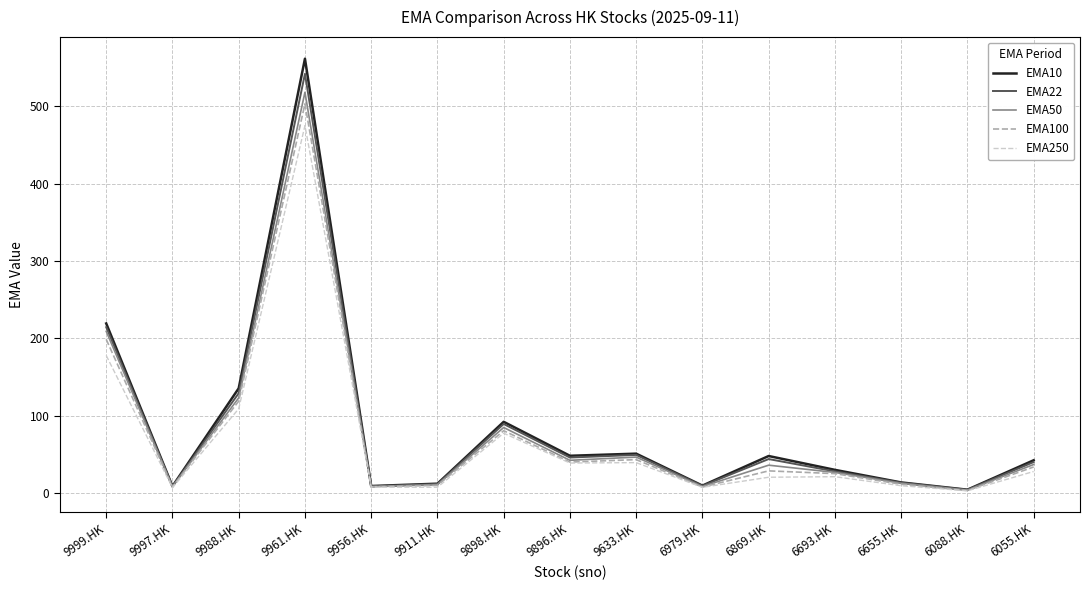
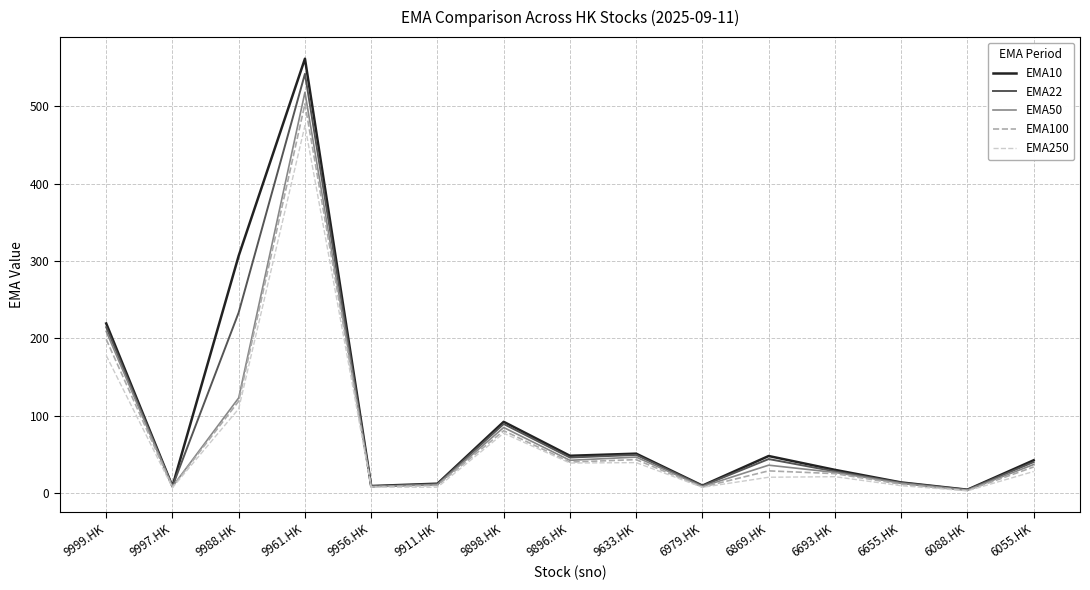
EMA10, 9988.HK: 140 -> 310
EMA22, 9988.HK: 130 -> 230
